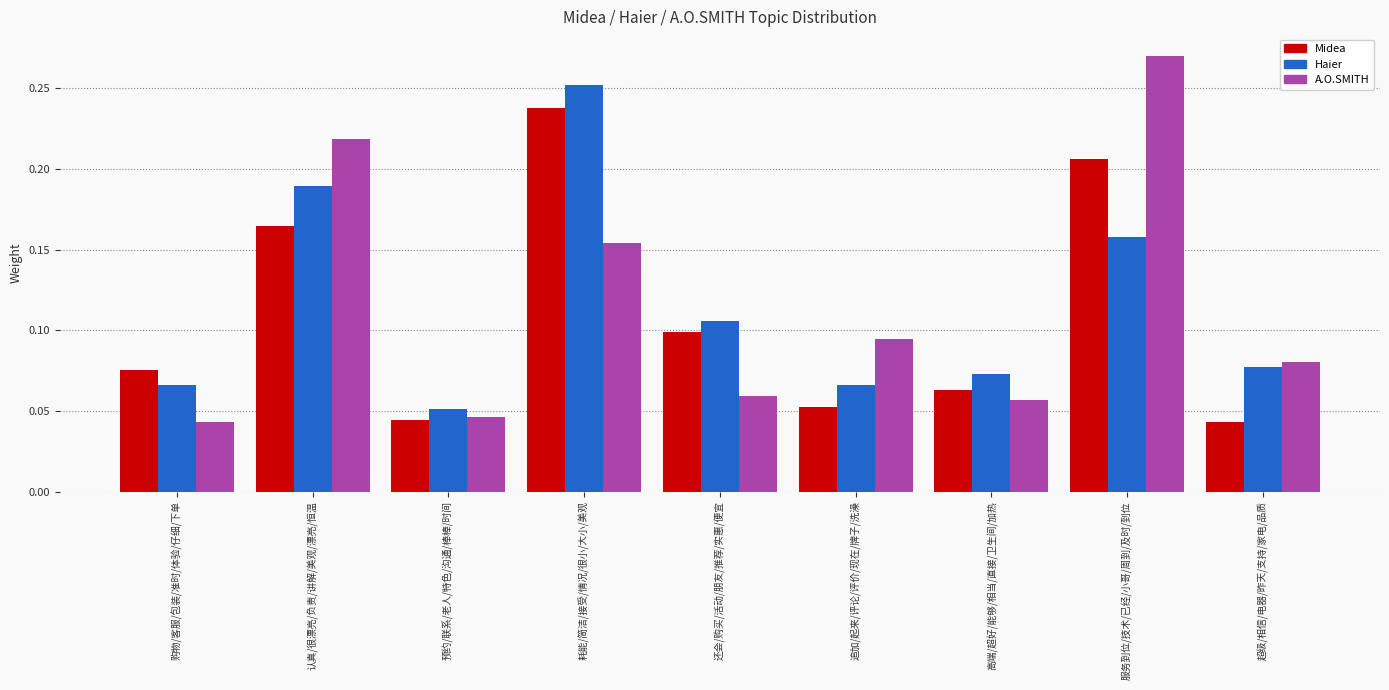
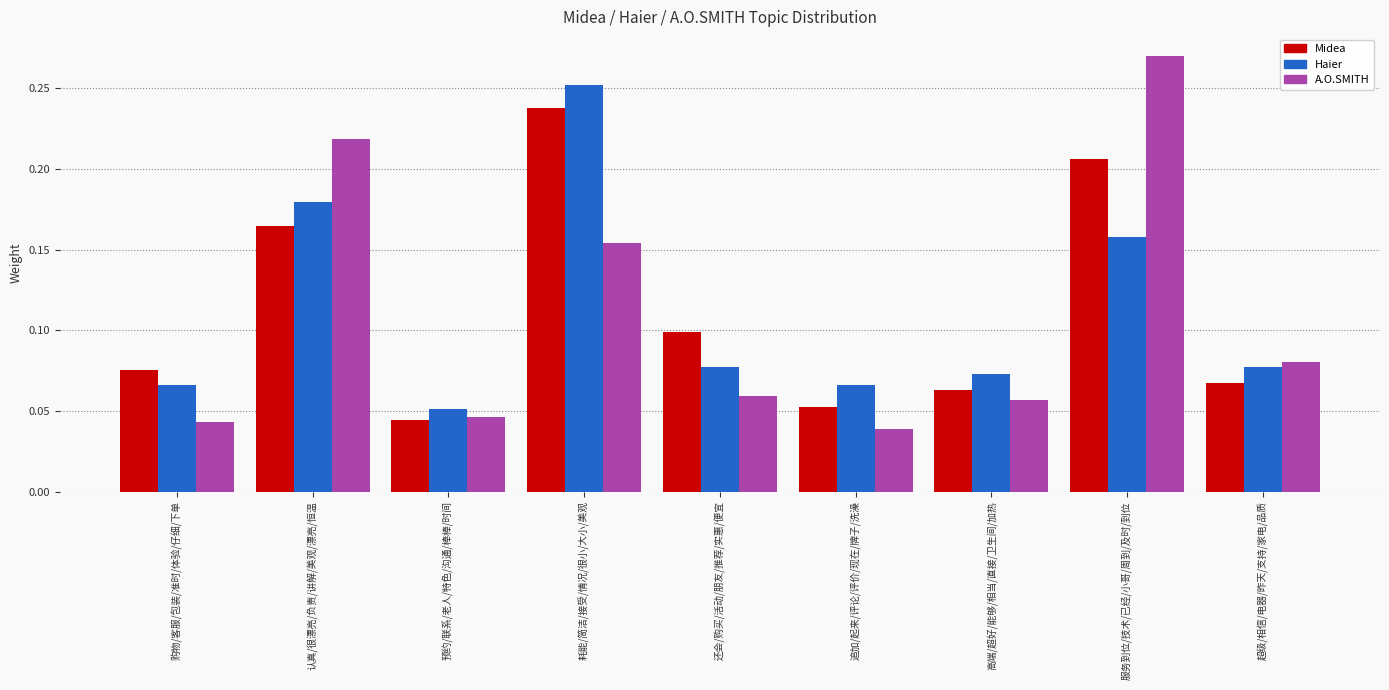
Haier, 认真/很漂亮/负责/讲解/美观/漂亮/恒温: 0.189 -> 0.179
Haier, 还会/购买/活动/朋友/推荐/实惠/便宜: 0.106 -> 0.078
A.O.SMITH, 追加/起来/评论/评价/现在/牌子/洗澡: 0.095 -> 0.039
Midea, 超级/相信/电器/昨天/支持/家电/品质: 0.043 -> 0.067
